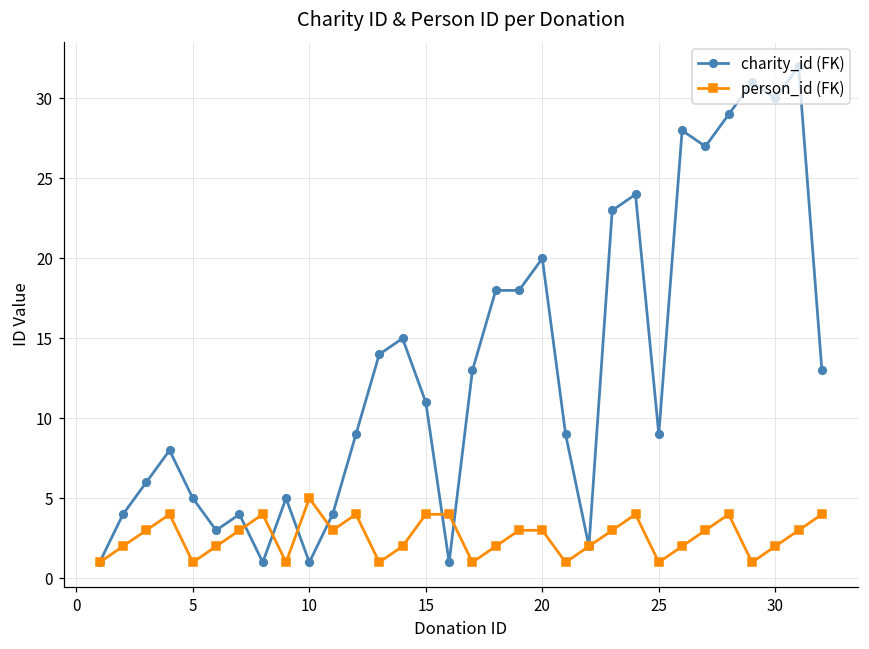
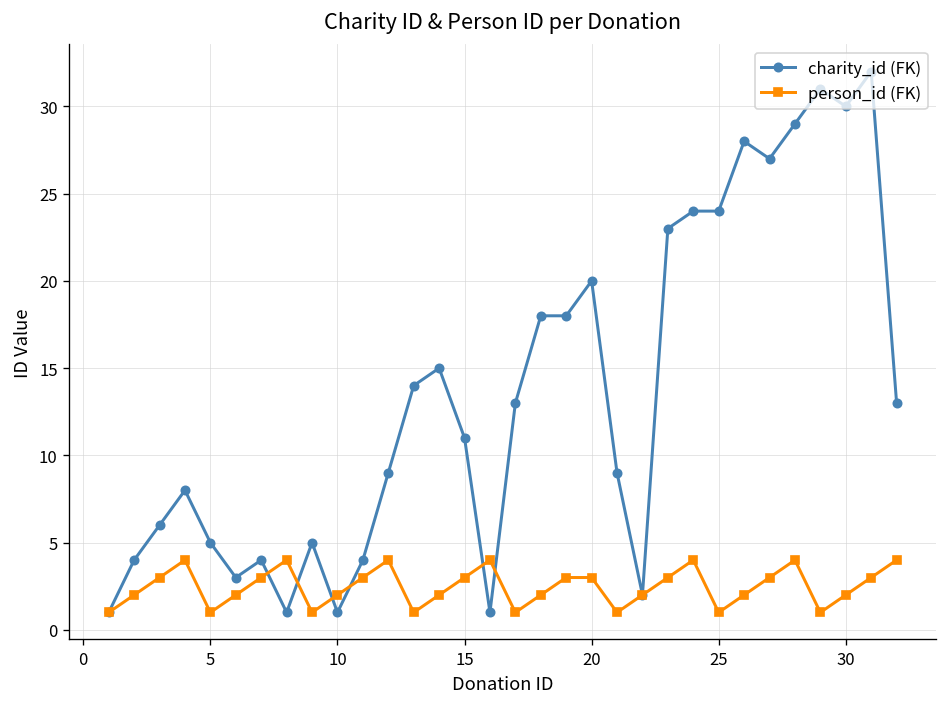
person_id (FK), 10: 5 -> 2
person_id (FK), 15: 4 -> 3
charity_id (FK), 25: 9 -> 24
